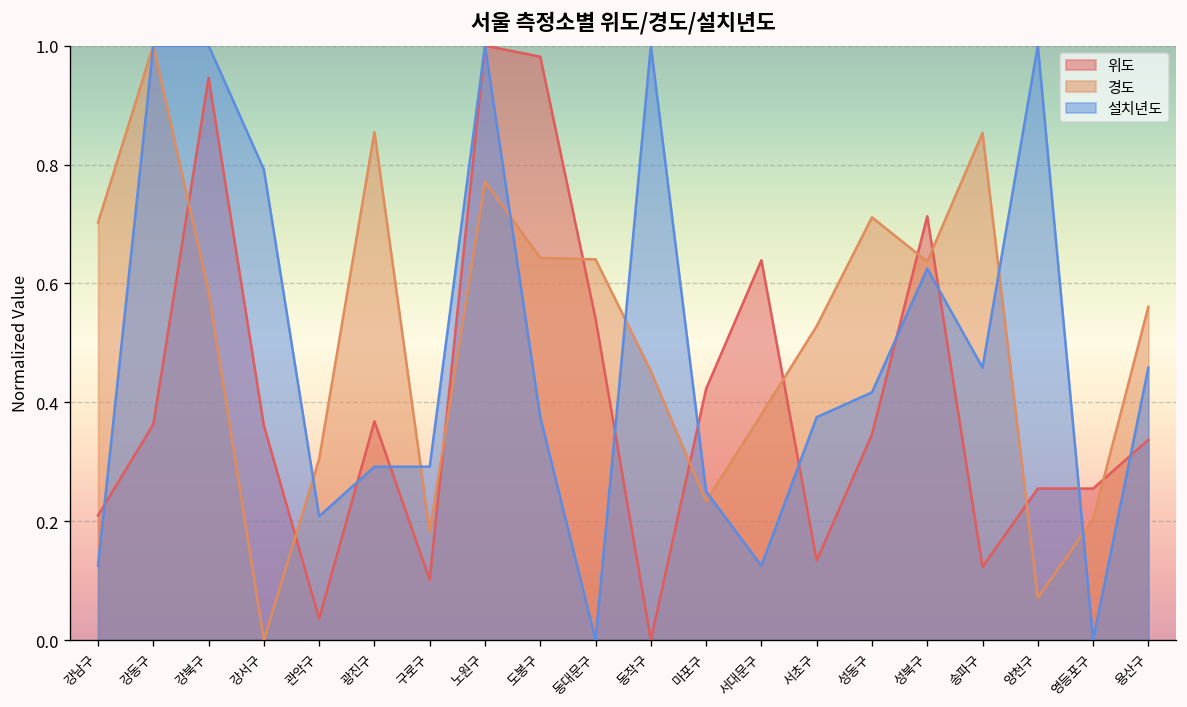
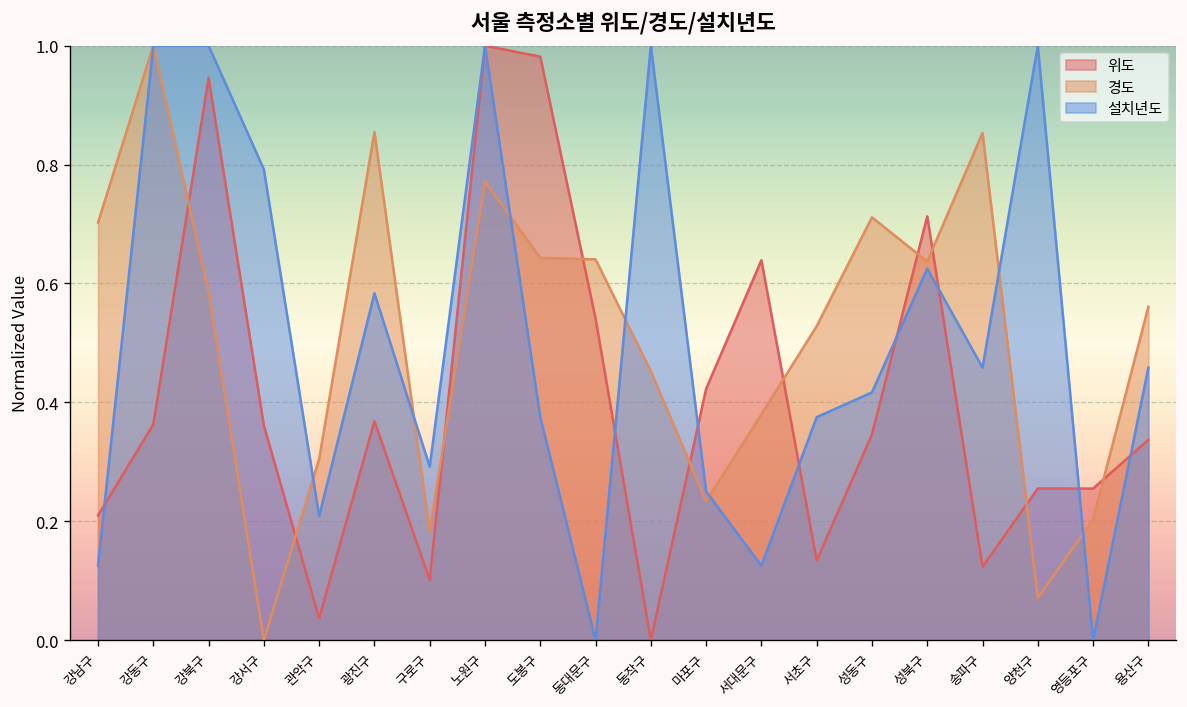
설치년도, 광진구: 0.29 -> 0.58
